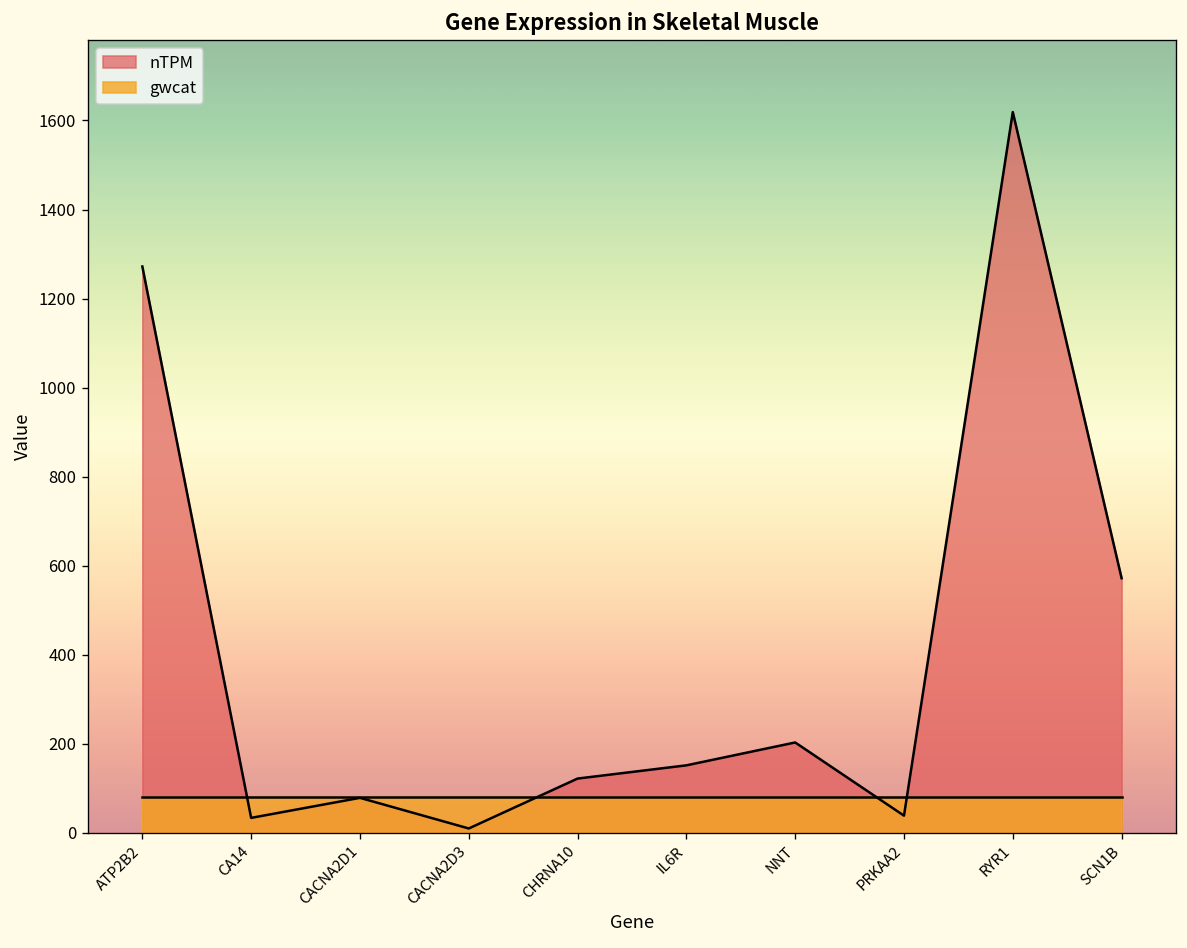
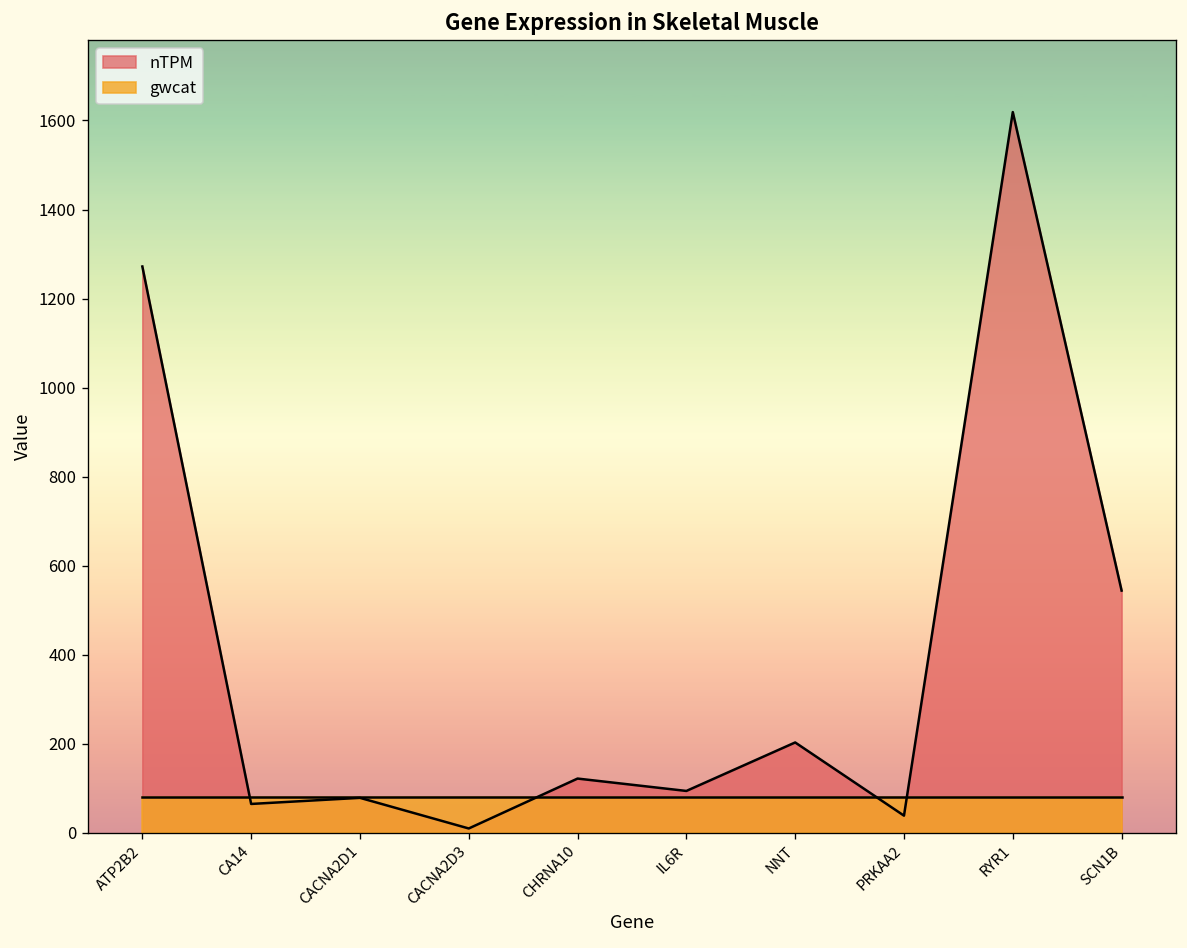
nTPM, CA14: 30 -> 70
nTPM, IL6R: 150 -> 90
nTPM, SCN1B: 570 -> 540
